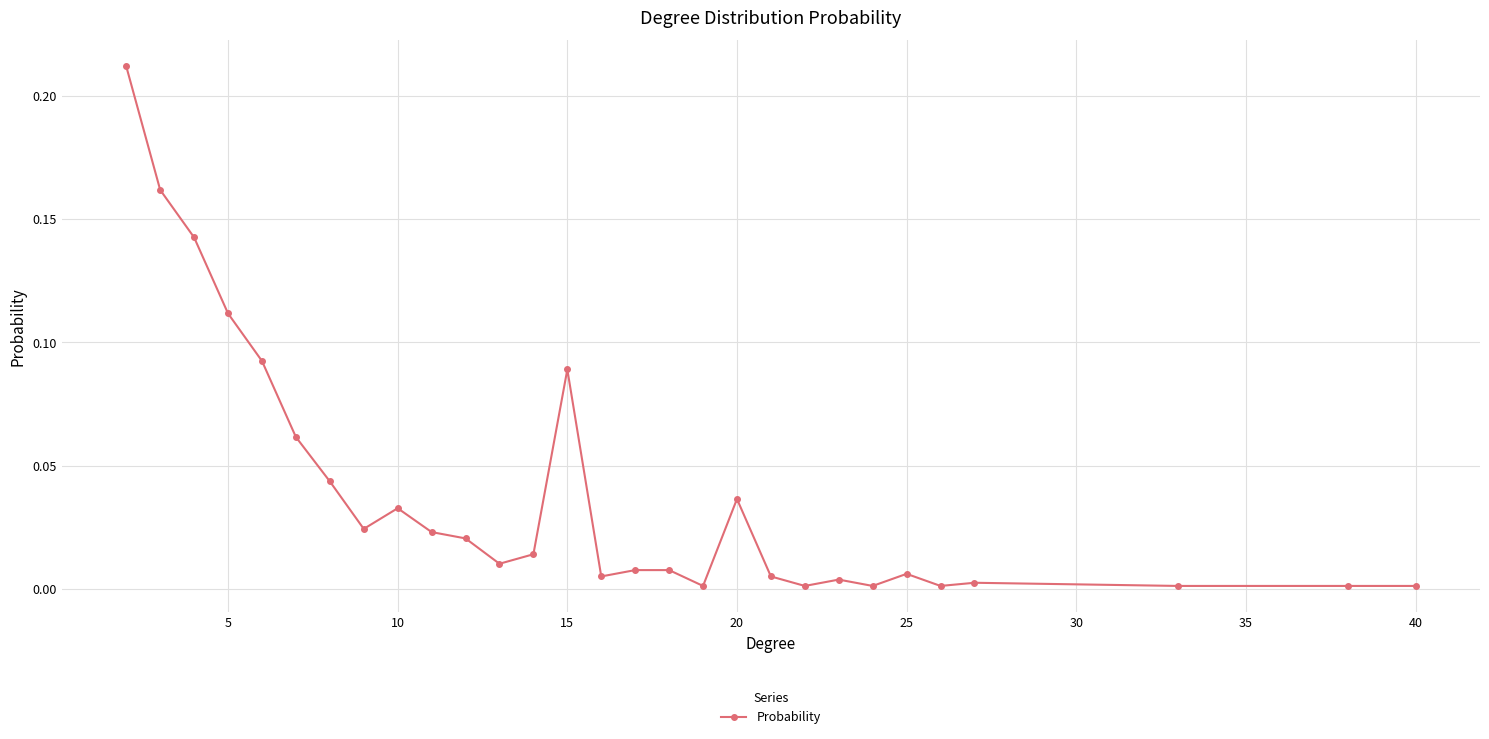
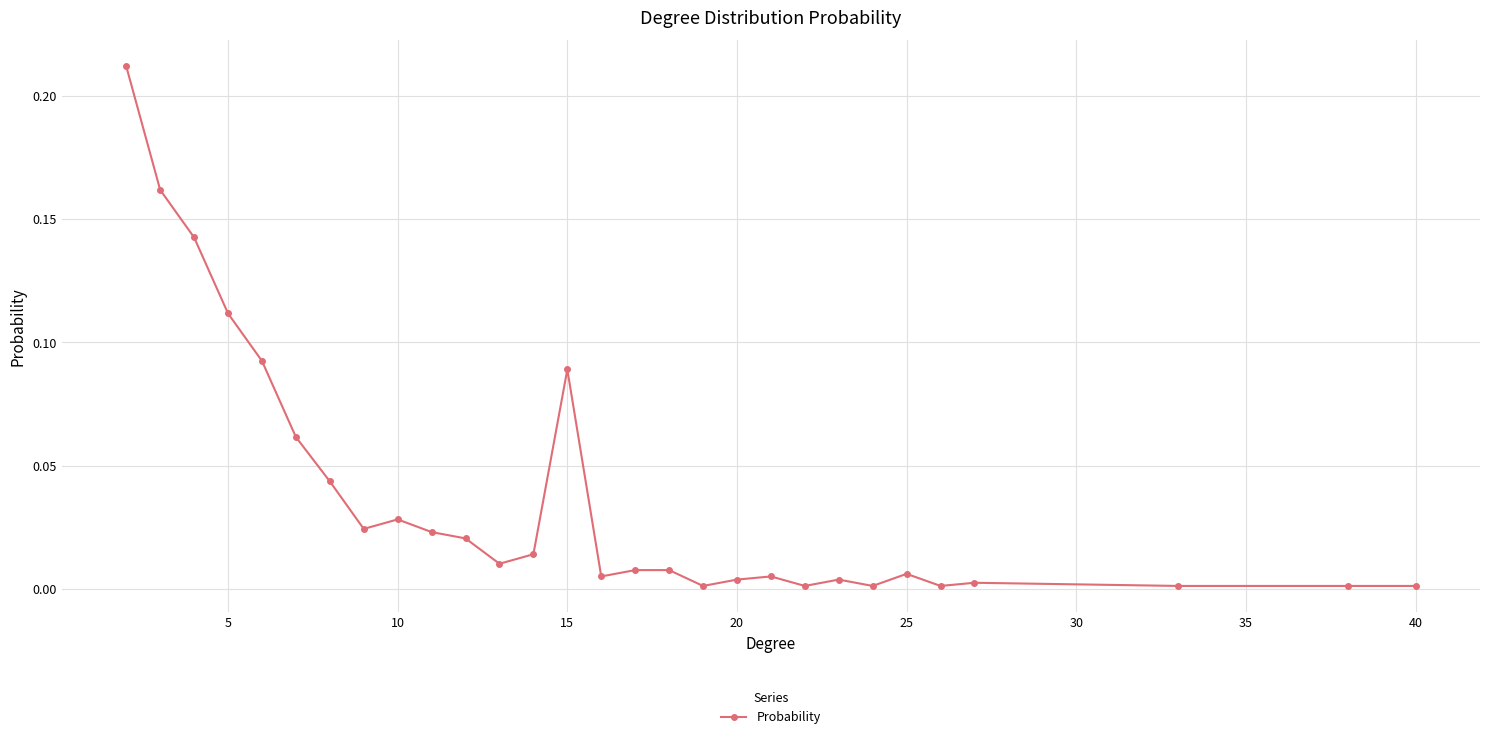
10: 0.033 -> 0.028
20: 0.037 -> 0.004
